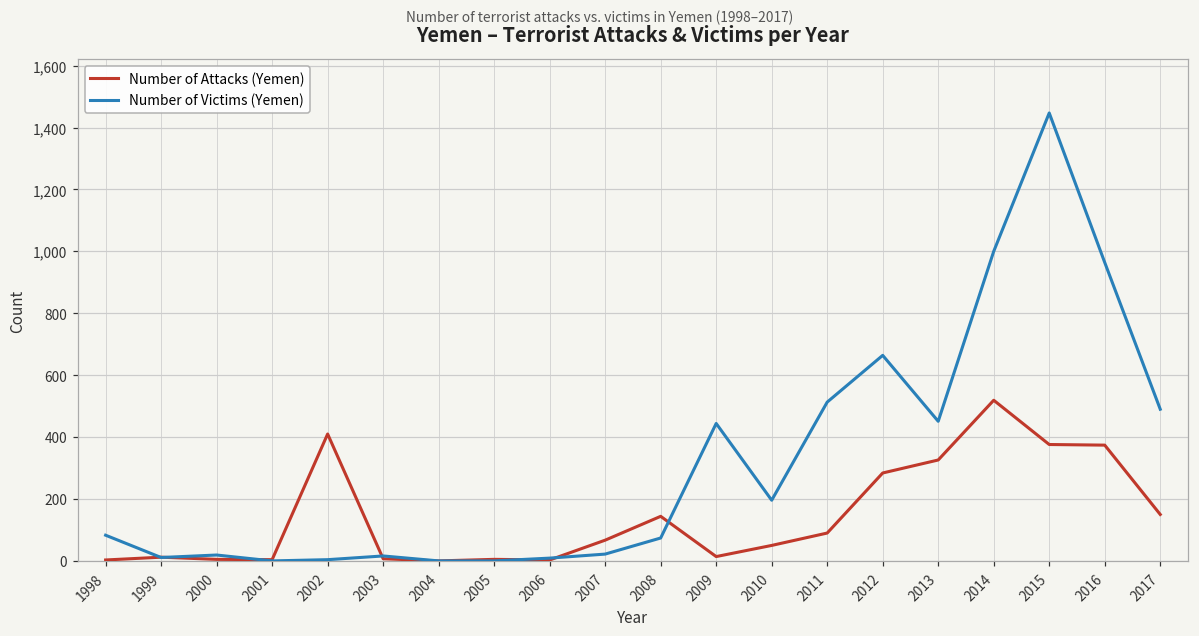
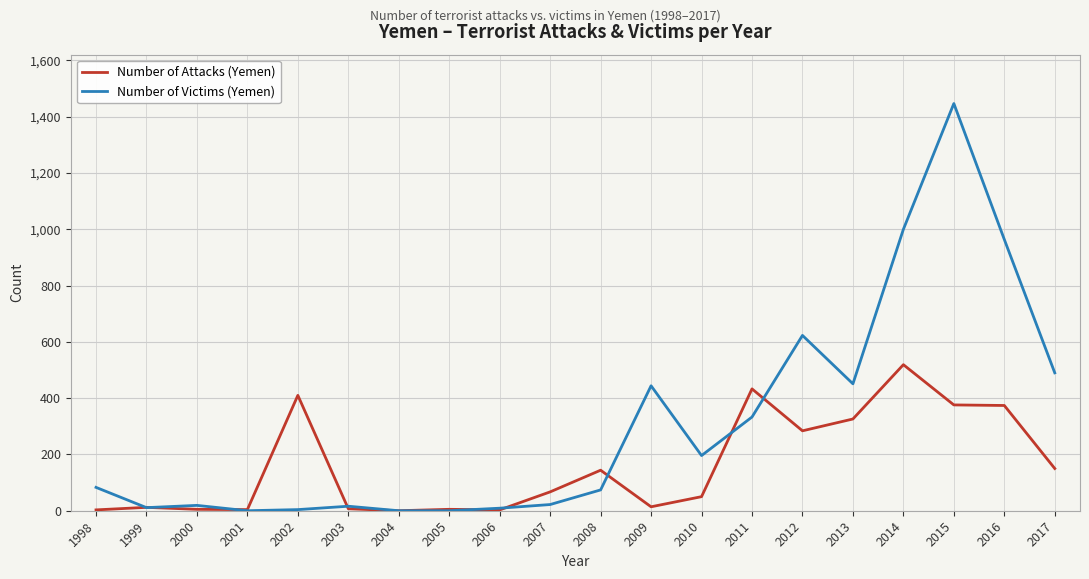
Number of Attacks (Yemen), 2011: 90 -> 430
Number of Victims (Yemen), 2011: 510 -> 330
Number of Victims (Yemen), 2012: 660 -> 620
